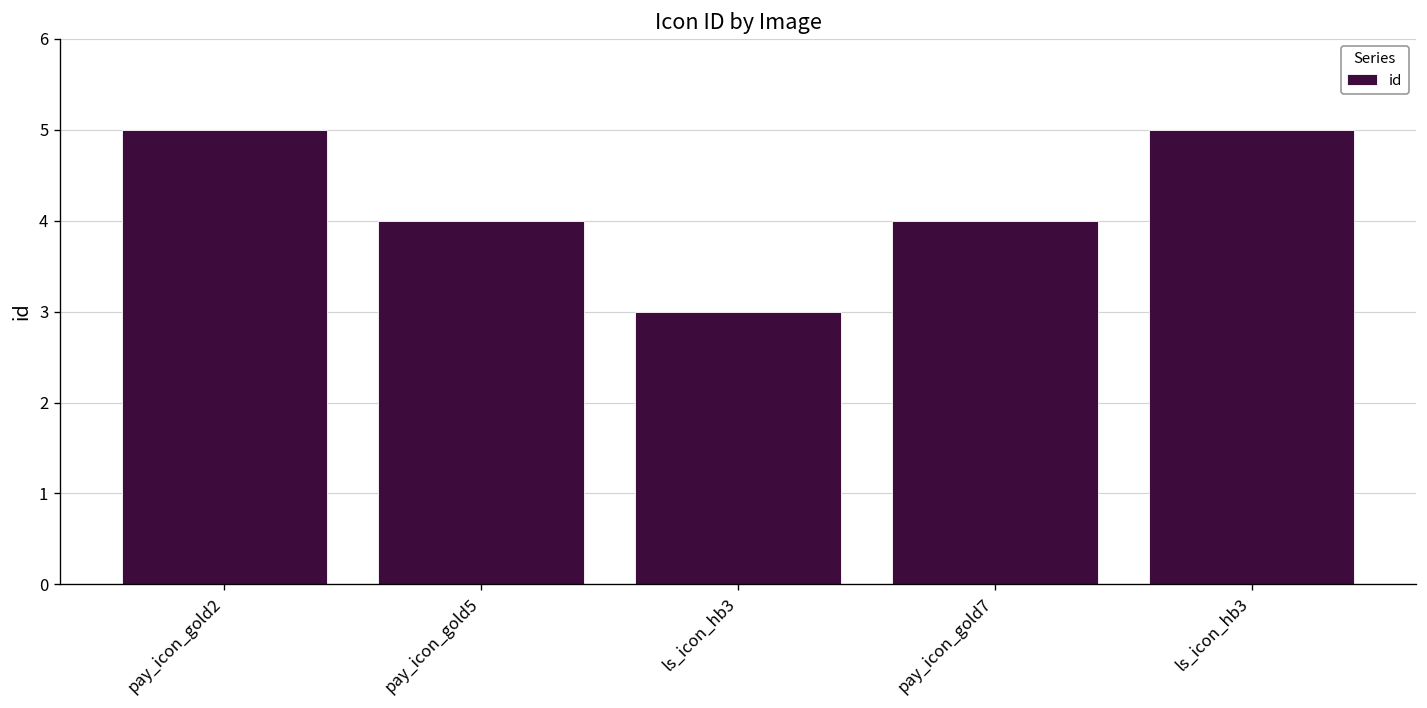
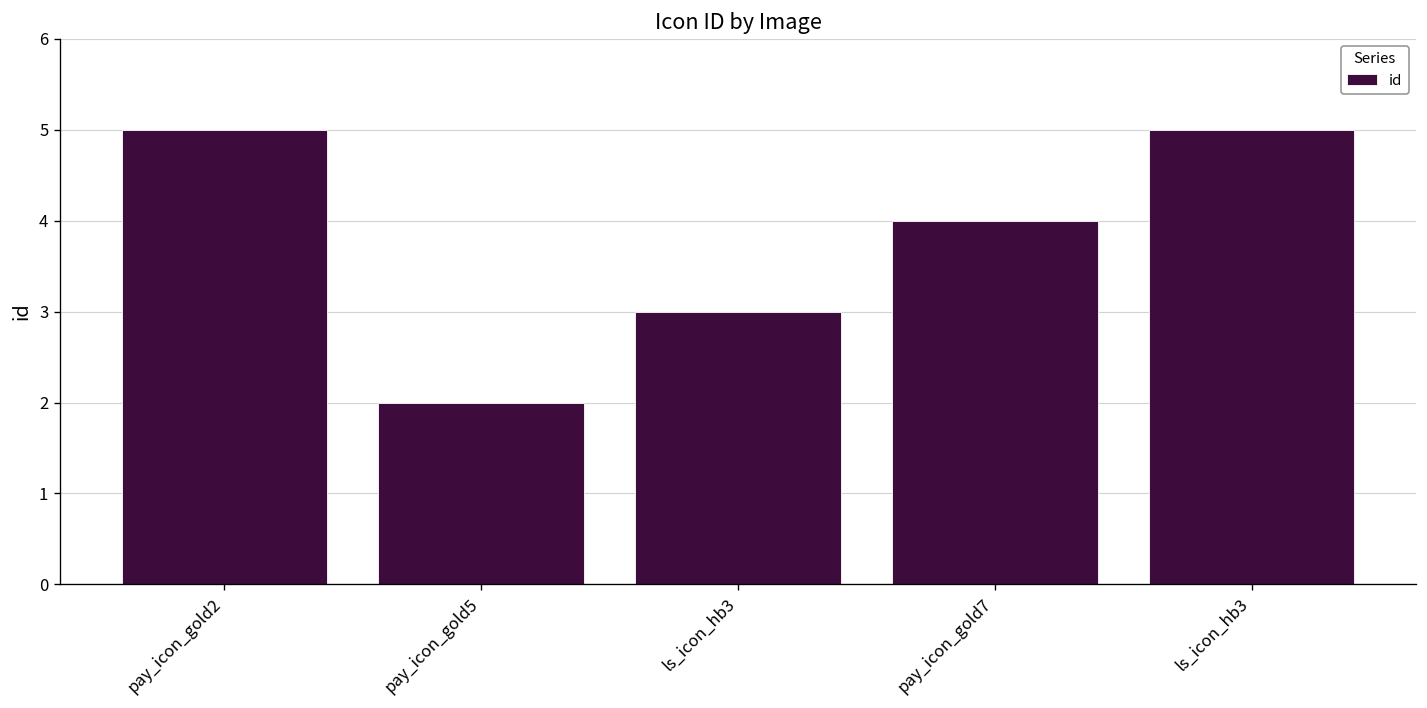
pay_icon_gold5: 4 -> 2
